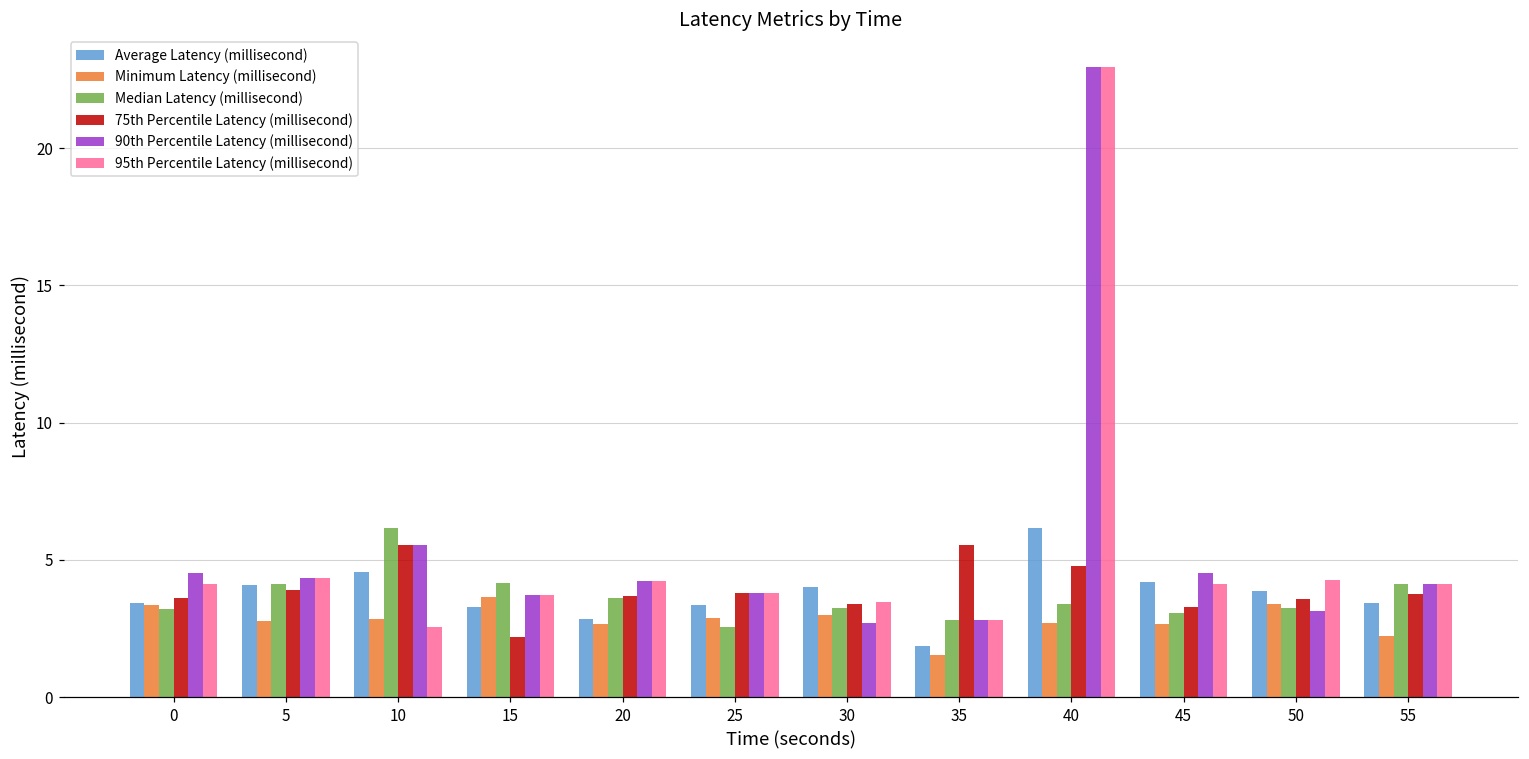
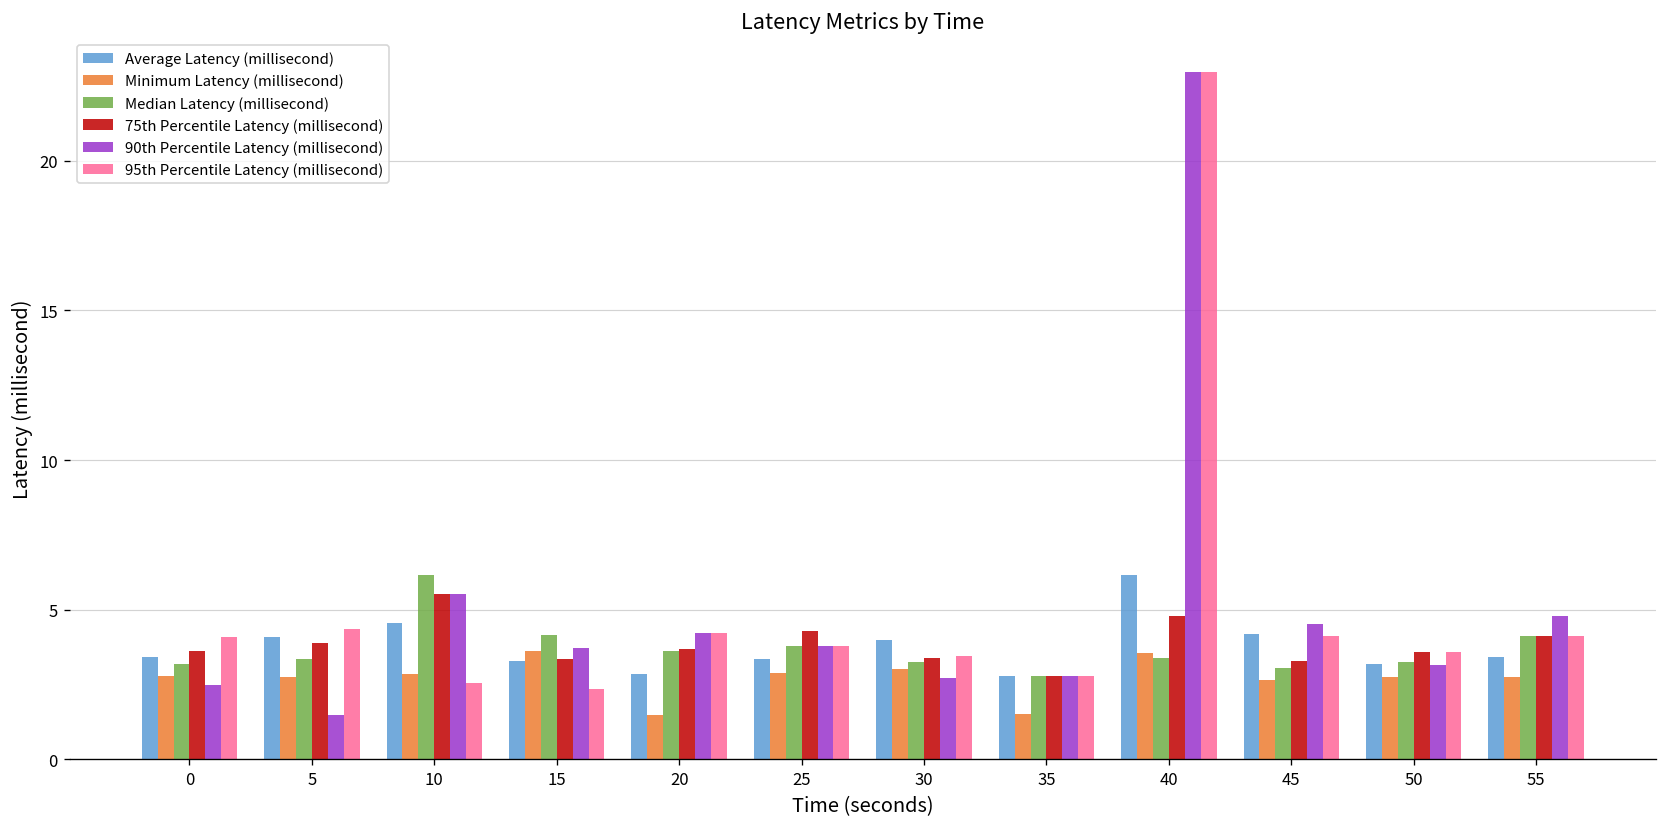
Minimum Latency (millisecond), 0: 3.4 -> 2.8
90th Percentile Latency (millisecond), 0: 4.5 -> 2.5
Median Latency (millisecond), 5: 4.1 -> 3.4
90th Percentile Latency (millisecond), 5: 4.4 -> 1.5
75th Percentile Latency (millisecond), 15: 2.2 -> 3.3
95th Percentile Latency (millisecond), 15: 3.7 -> 2.4
Minimum Latency (millisecond), 20: 2.7 -> 1.5
Median Latency (millisecond), 25: 2.5 -> 3.8
75th Percentile Latency (millisecond), 25: 3.8 -> 4.3
Average Latency (millisecond), 35: 1.9 -> 2.8
75th Percentile Latency (millisecond), 35: 5.5 -> 2.8
Minimum Latency (millisecond), 40: 2.7 -> 3.6
Average Latency (millisecond), 50: 3.9 -> 3.2
Minimum Latency (millisecond), 50: 3.4 -> 2.8
95th Percentile Latency (millisecond), 50: 4.3 -> 3.6
Minimum Latency (millisecond), 55: 2.2 -> 2.7
75th Percentile Latency (millisecond), 55: 3.7 -> 4.1
90th Percentile Latency (millisecond), 55: 4.1 -> 4.8
